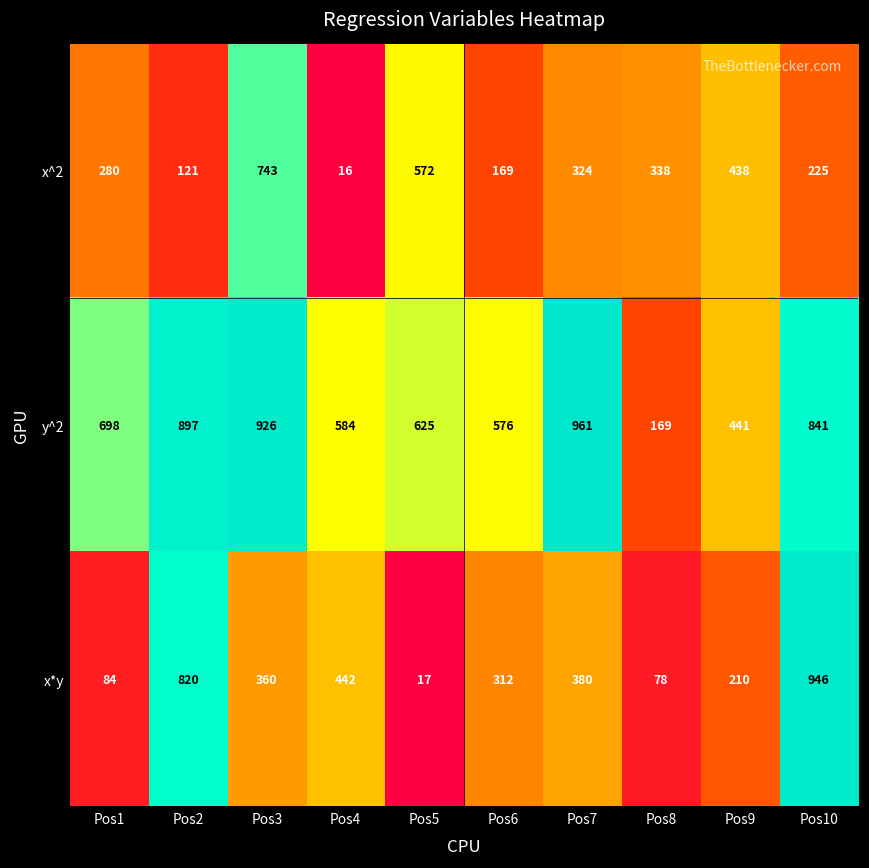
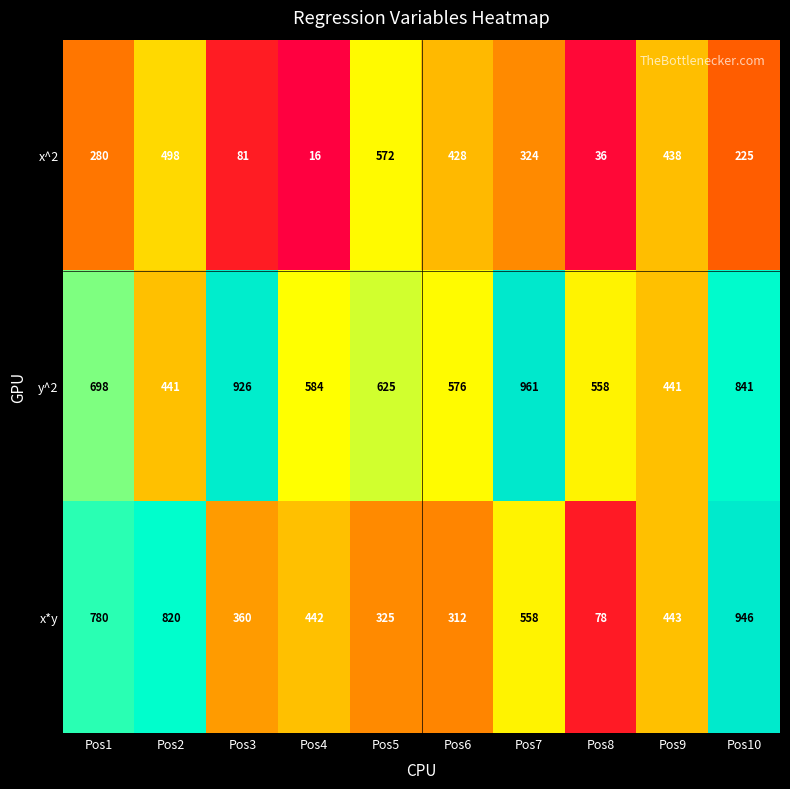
x^2, Pos2: 121 -> 498
x^2, Pos3: 743 -> 81
x^2, Pos6: 169 -> 428
x^2, Pos8: 338 -> 36
y^2, Pos2: 897 -> 441
y^2, Pos8: 169 -> 558
x*y, Pos1: 84 -> 780
x*y, Pos5: 17 -> 325
x*y, Pos7: 380 -> 558
x*y, Pos9: 210 -> 443
